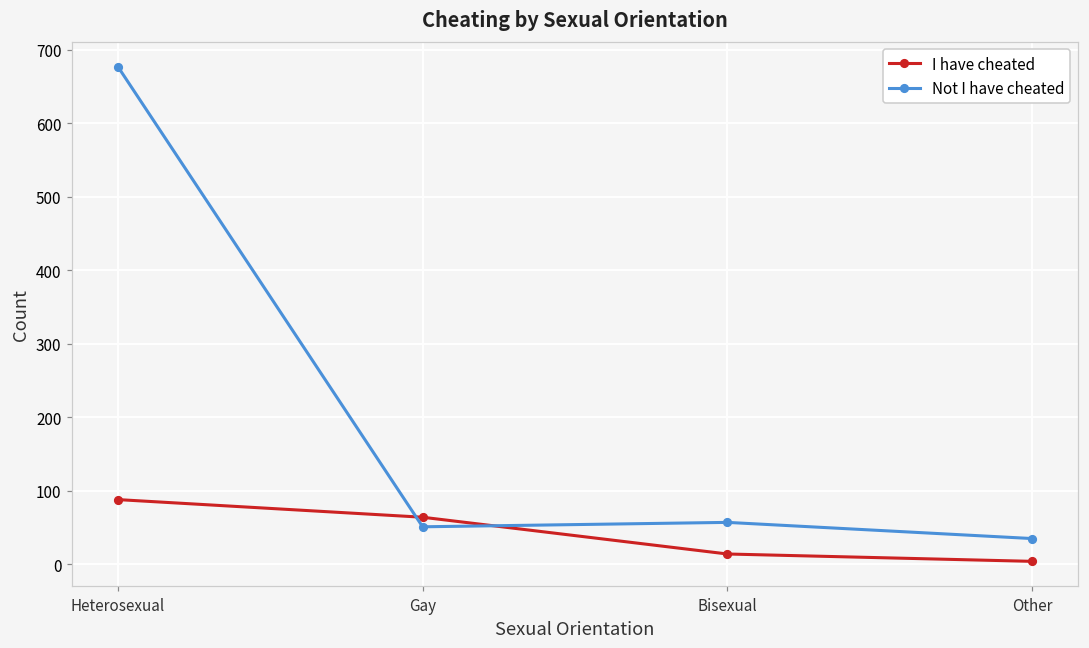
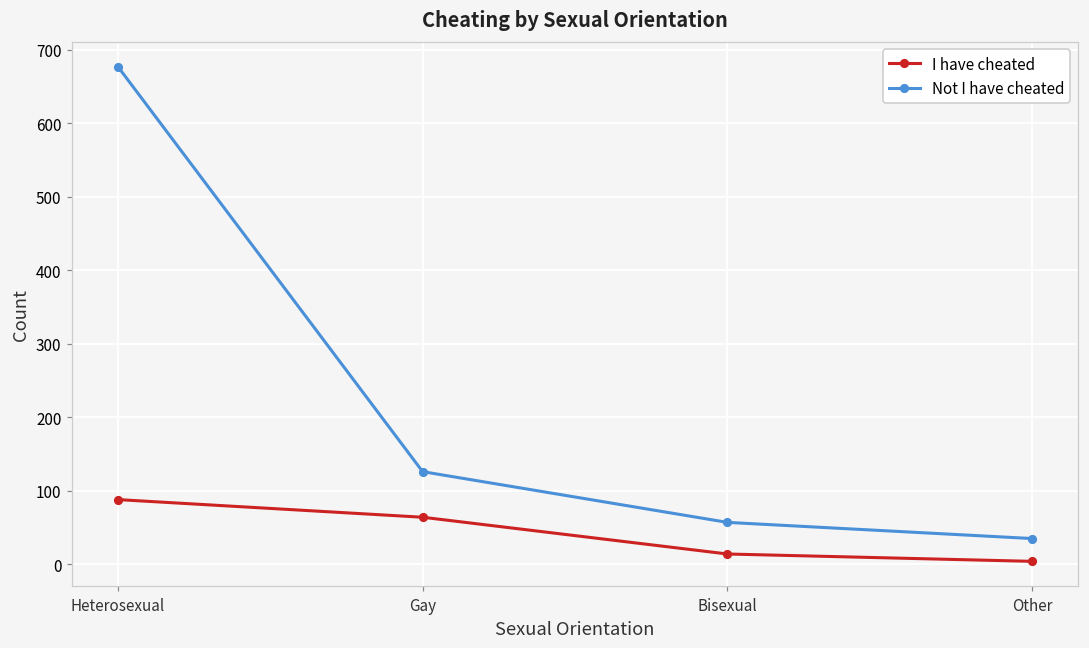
Not I have cheated, Gay: 50 -> 130
